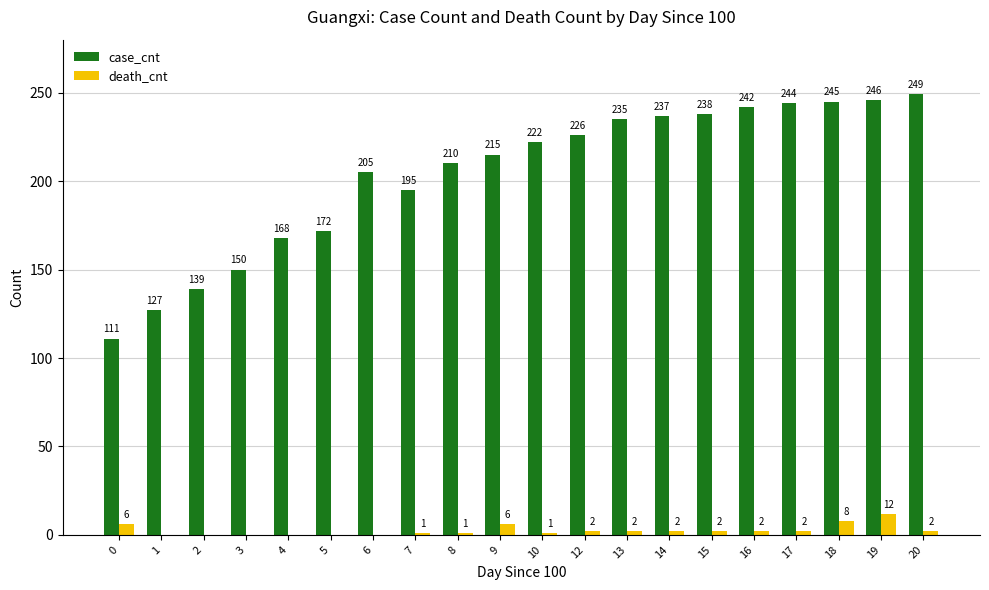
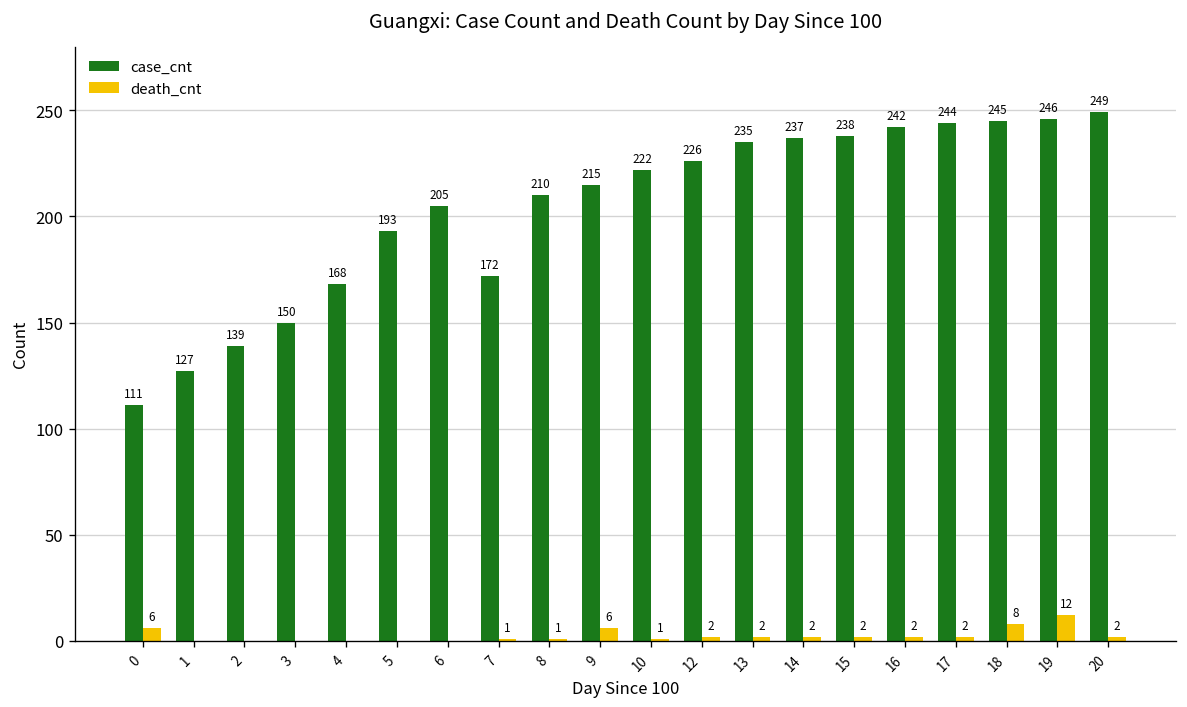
case_cnt, 5: 172 -> 193
case_cnt, 7: 195 -> 172
